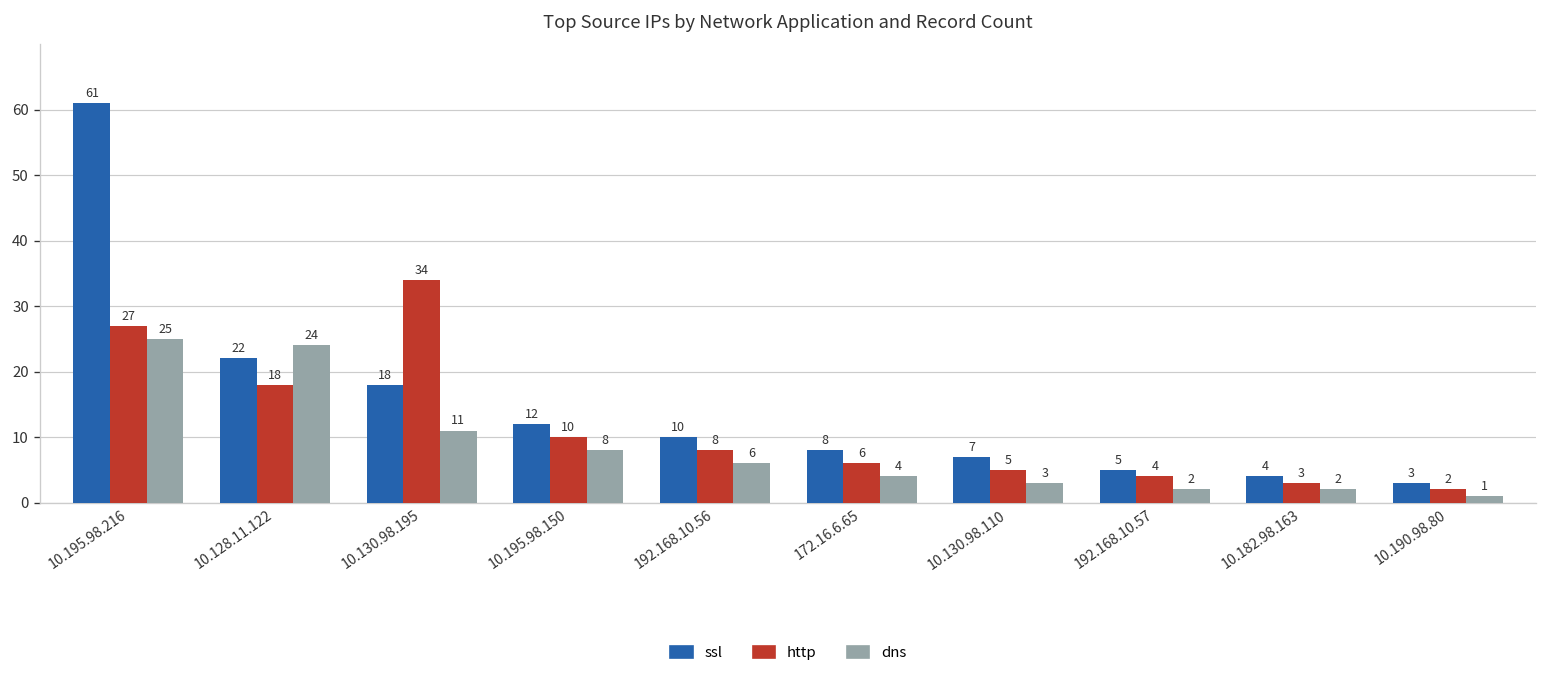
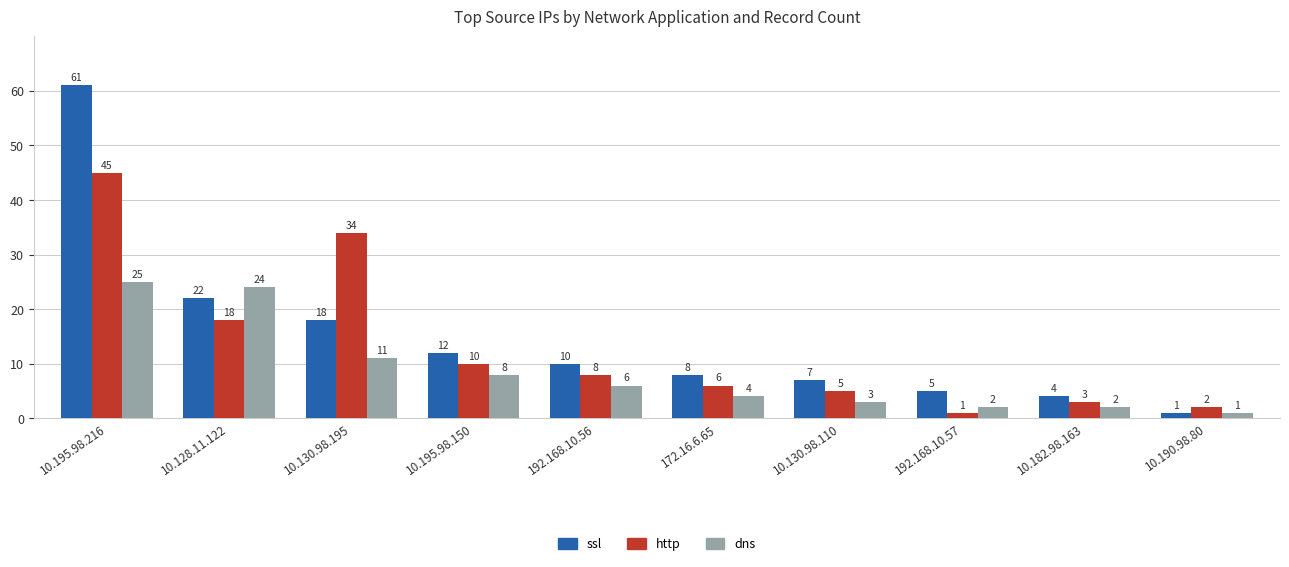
http, 10.195.98.216: 27 -> 45
http, 192.168.10.57: 4 -> 1
ssl, 10.190.98.80: 3 -> 1
